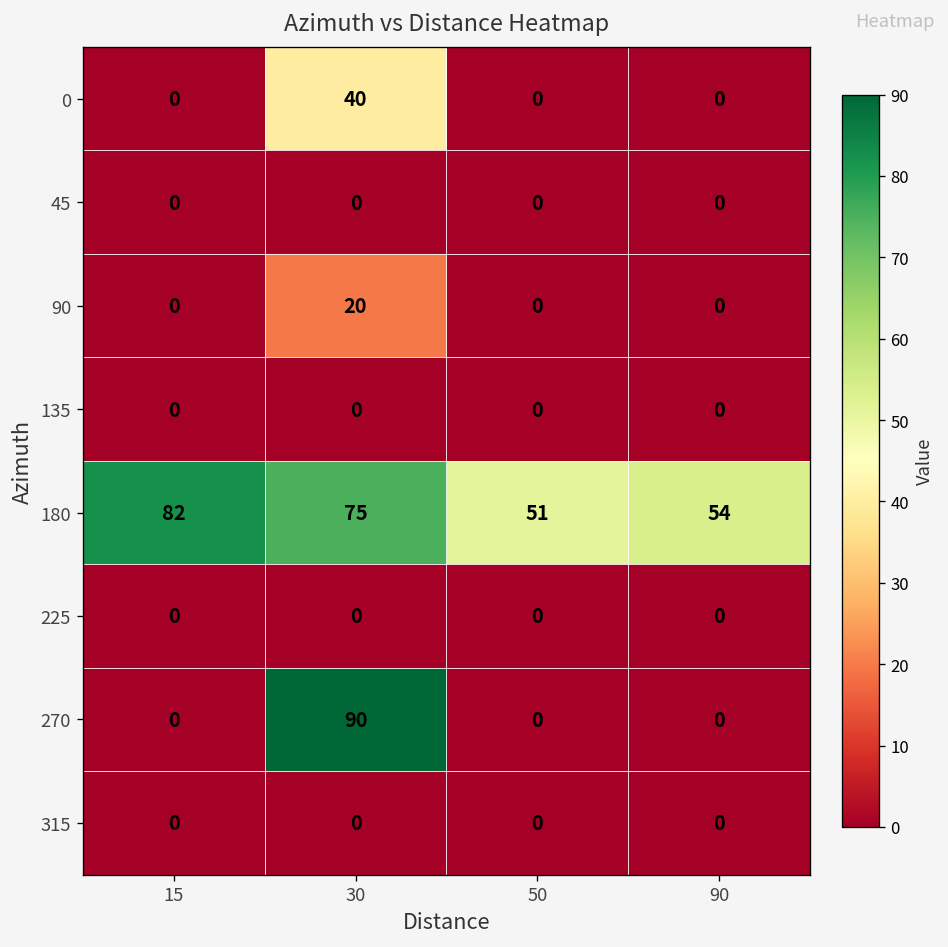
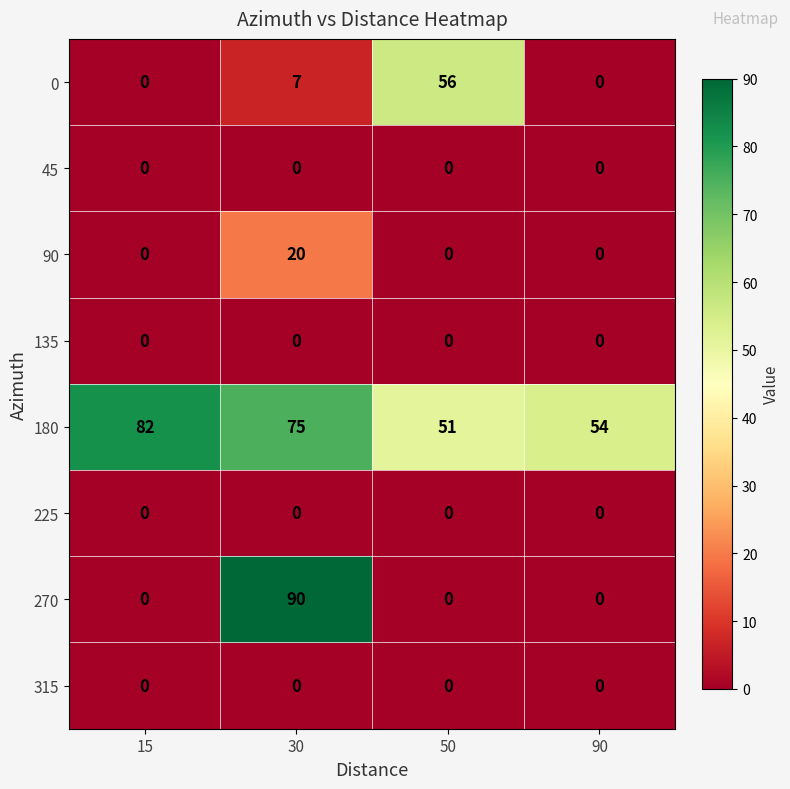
0, 30: 40 -> 7
0, 50: 0 -> 56
